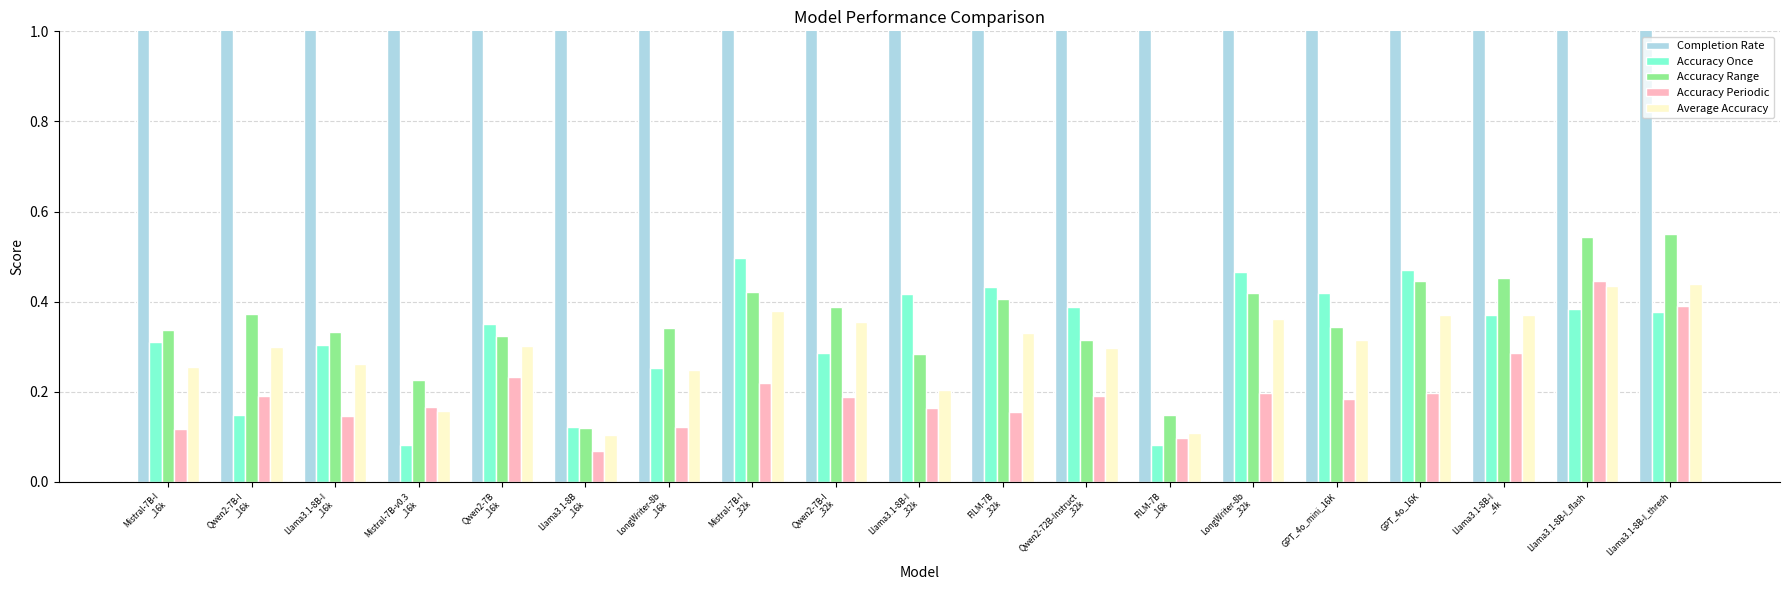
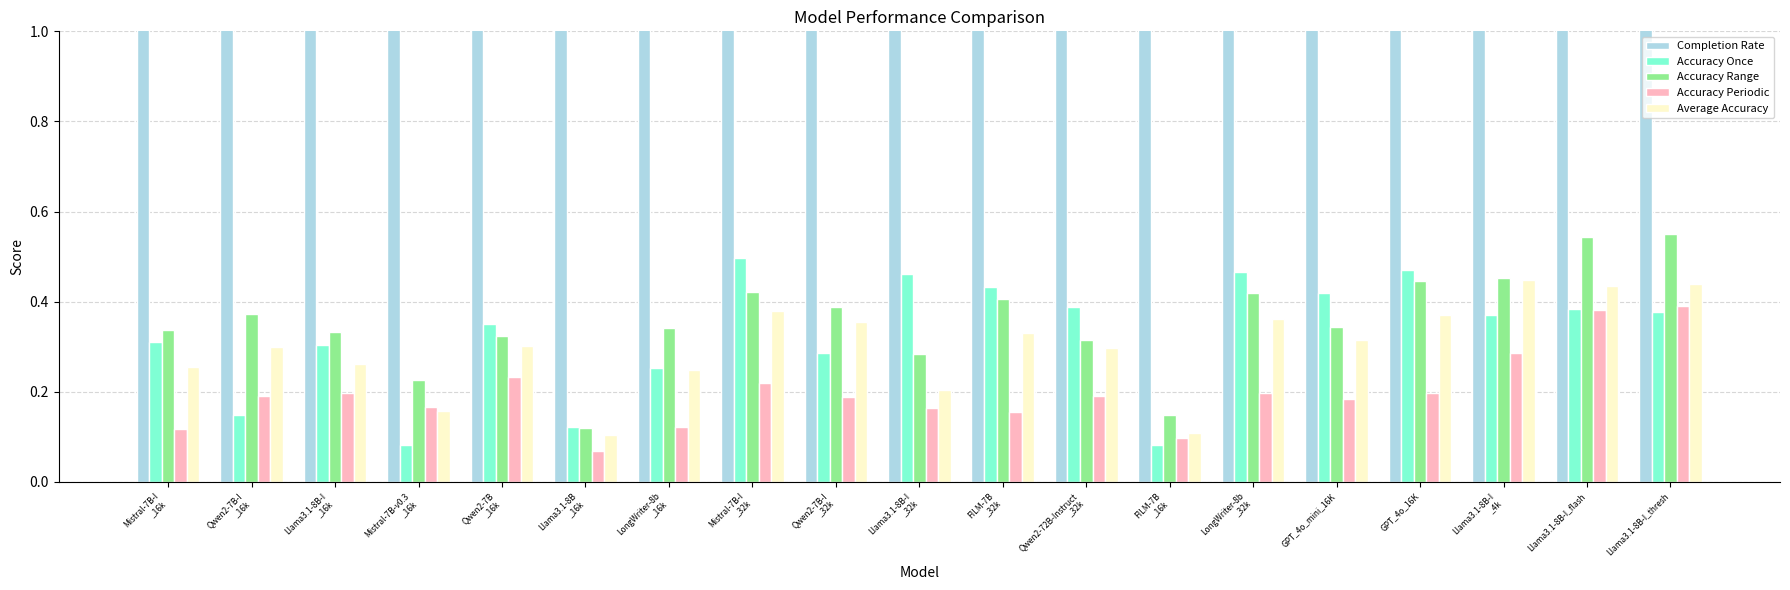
Accuracy Periodic, Llama3.1-8B-I _16k: 0.15 -> 0.20
Accuracy Once, Llama3.1-8B-I _32k: 0.42 -> 0.46
Average Accuracy, Llama3.1-8B-I _4k: 0.37 -> 0.45
Accuracy Periodic, Llama3.1-8B-I_flash: 0.45 -> 0.38
